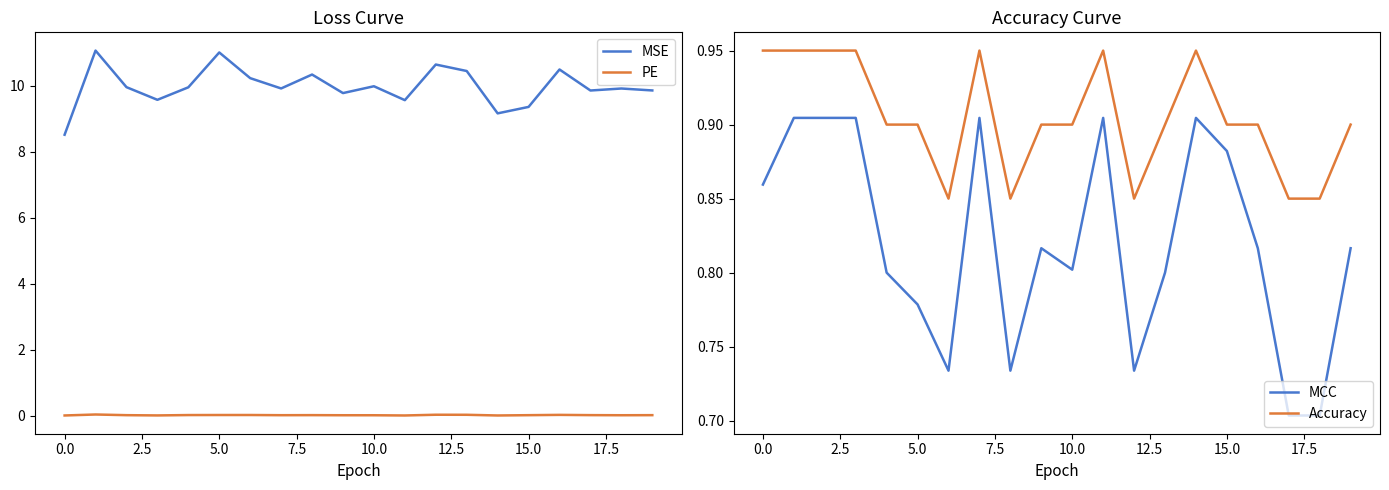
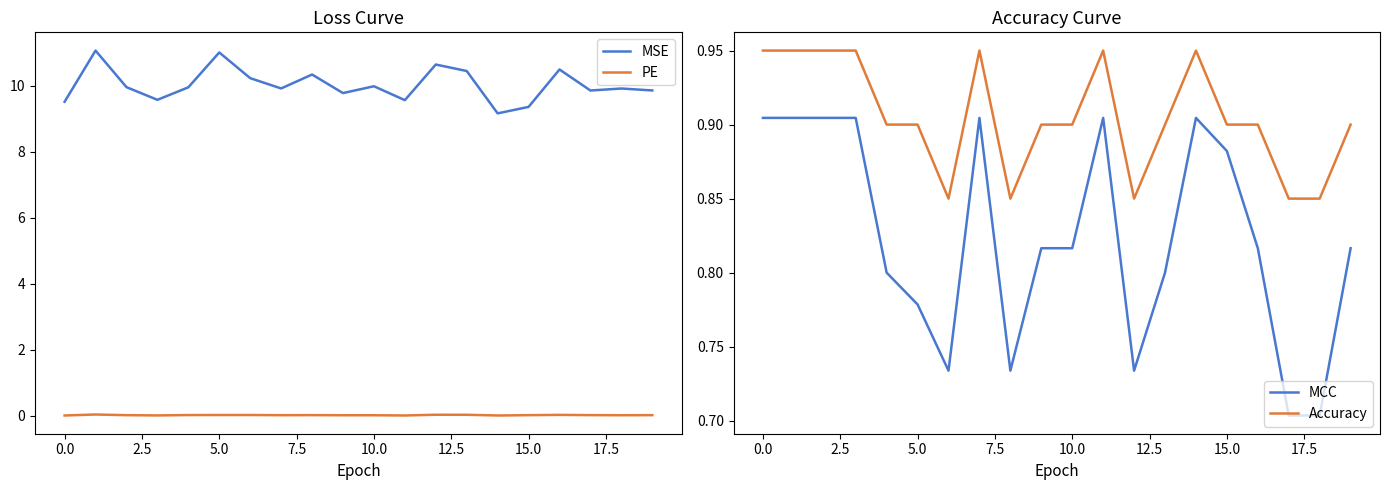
Loss Curve, MSE, 0.0: 8.5 -> 9.5
Accuracy Curve, MCC, 0.0: 0.859 -> 0.905
Accuracy Curve, MCC, 10.0: 0.802 -> 0.816
